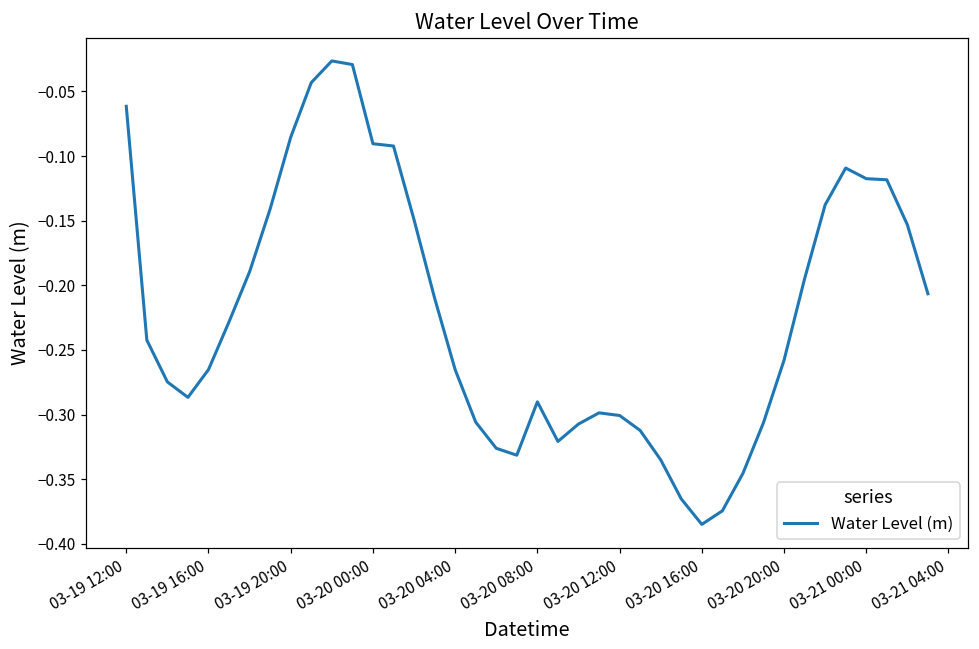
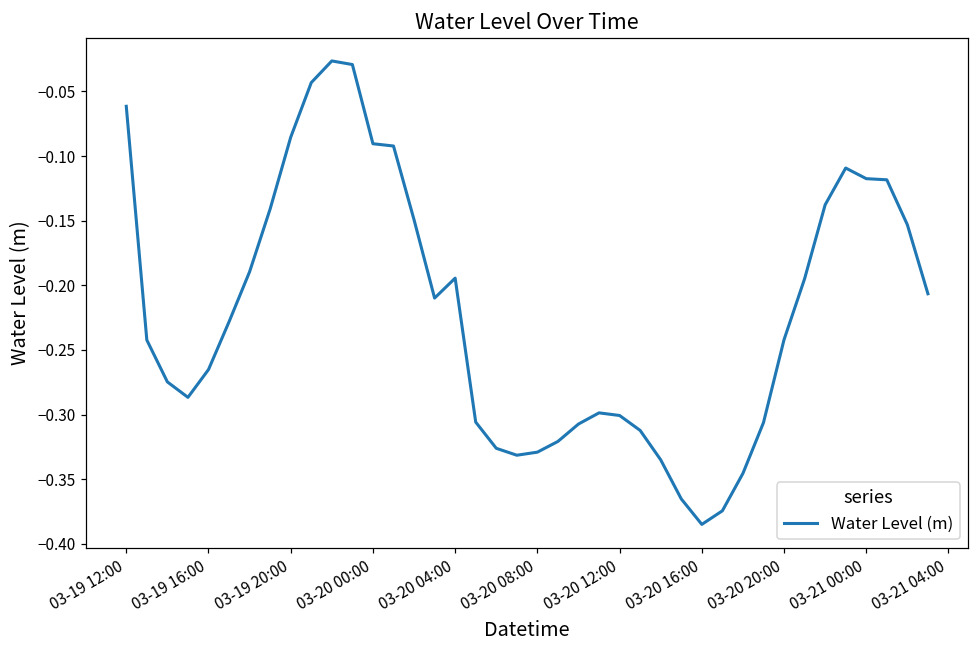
03-20 04:00: -0.265 -> -0.194
03-20 08:00: -0.290 -> -0.329
03-20 20:00: -0.258 -> -0.242
